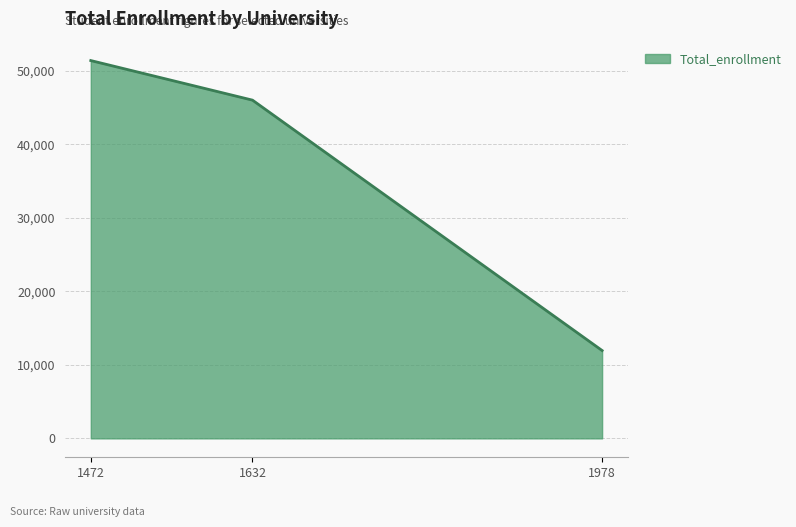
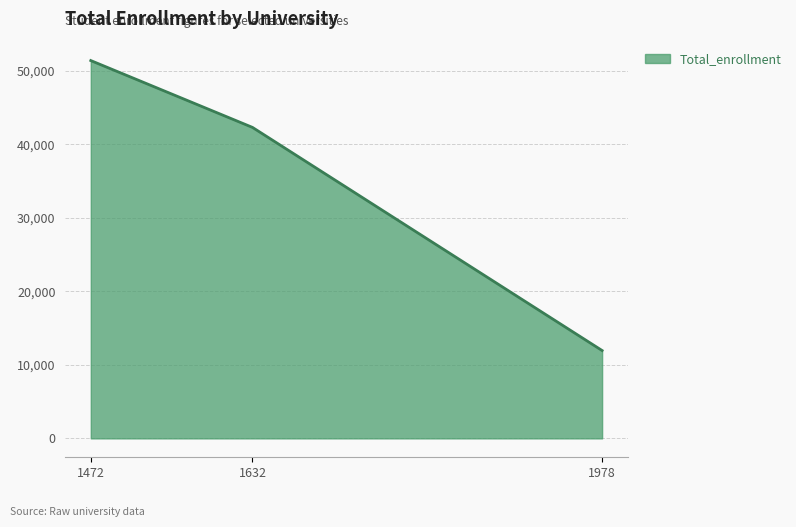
1632: 46,000 -> 42,000
